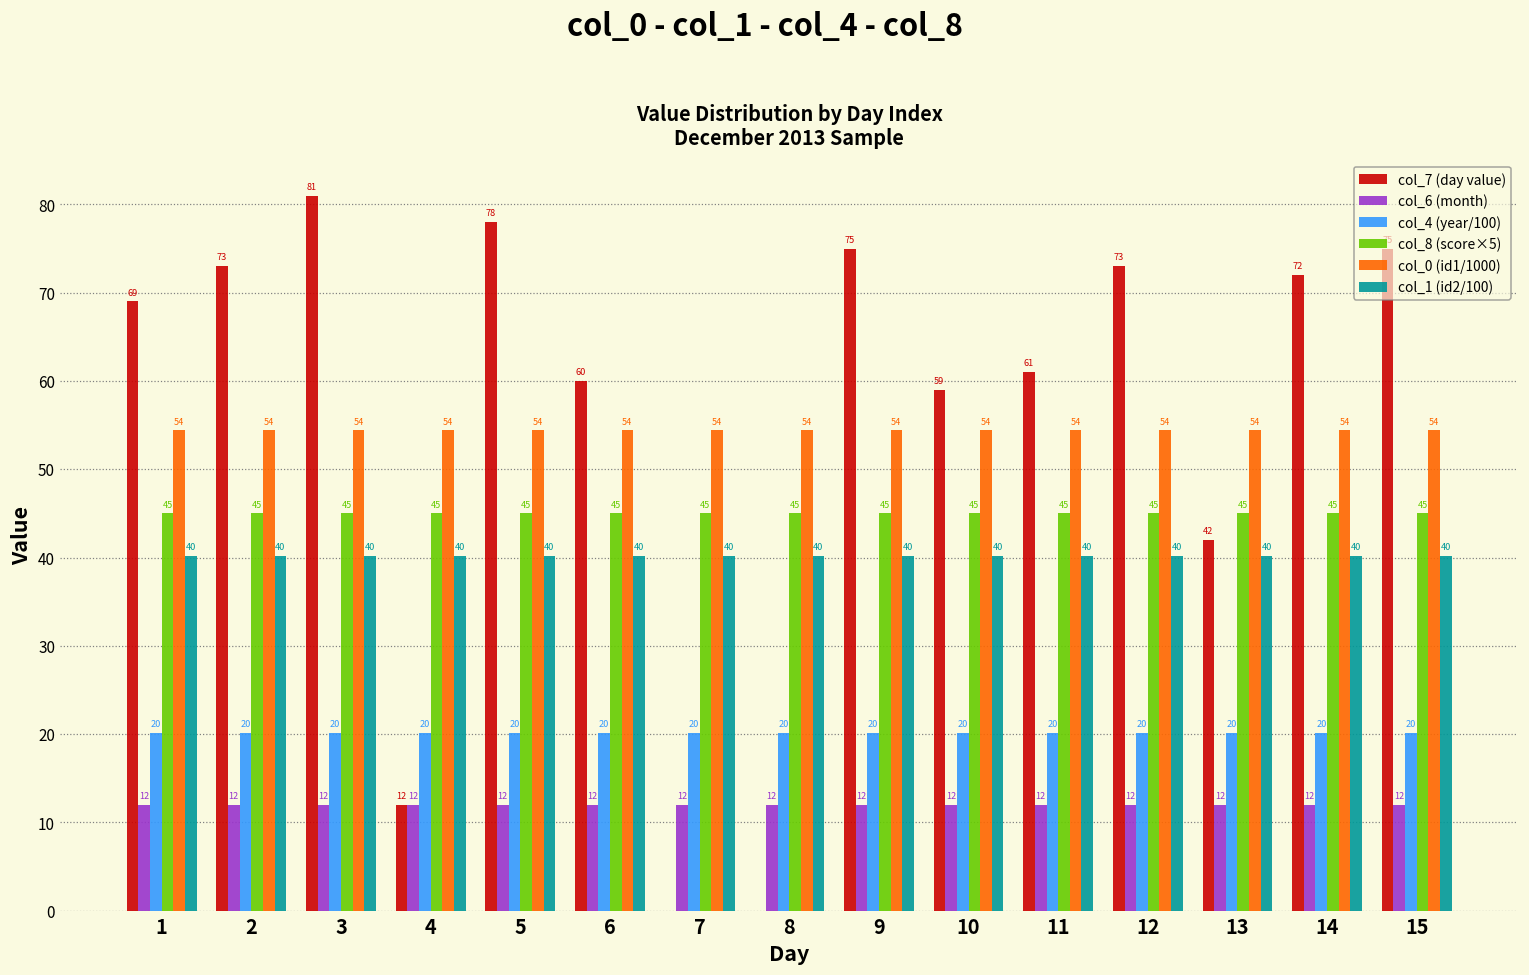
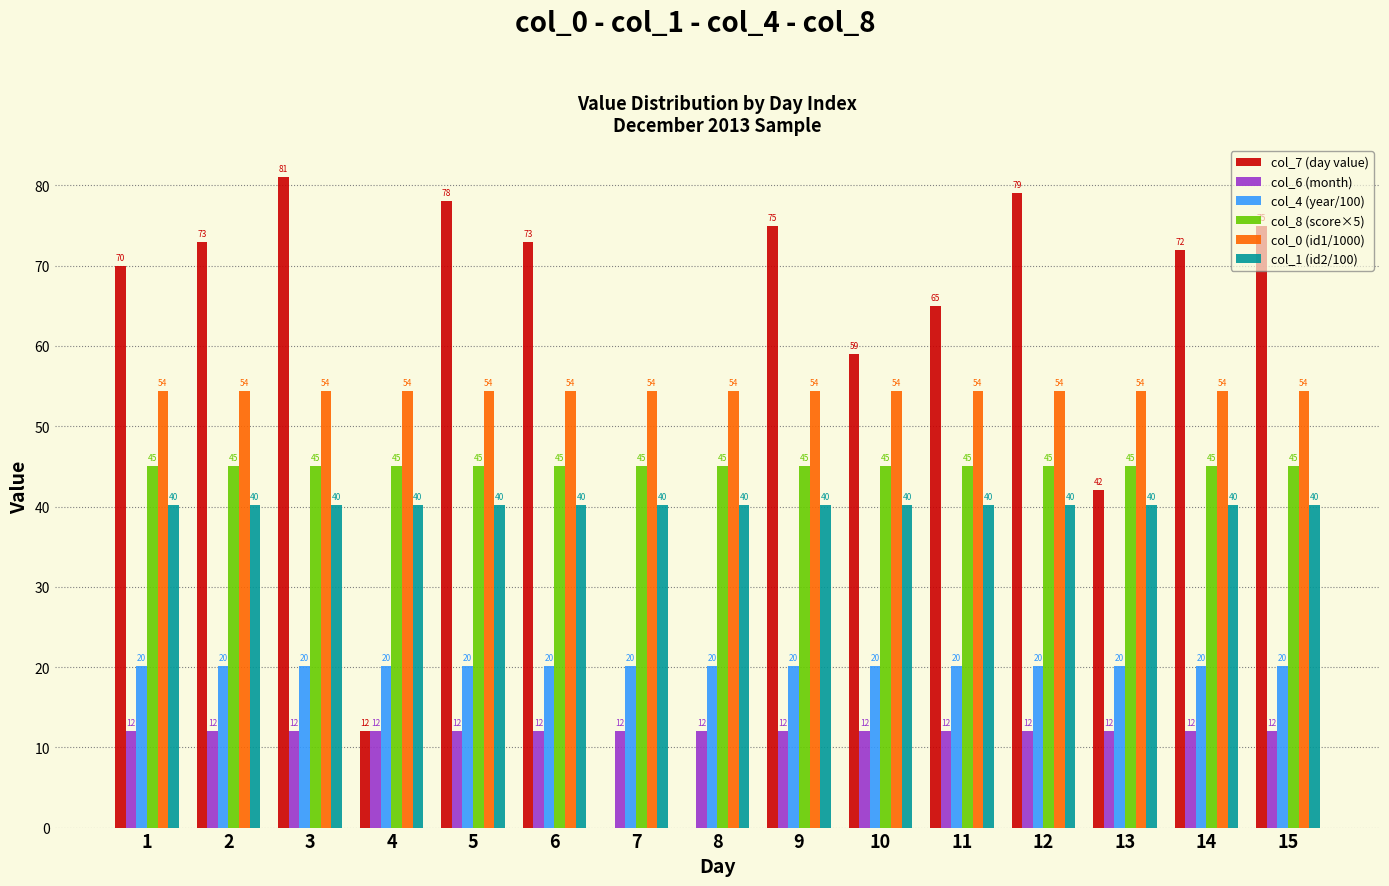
col_7 (day value), 1: 69 -> 70
col_7 (day value), 6: 60 -> 73
col_7 (day value), 11: 61 -> 65
col_7 (day value), 12: 73 -> 79
